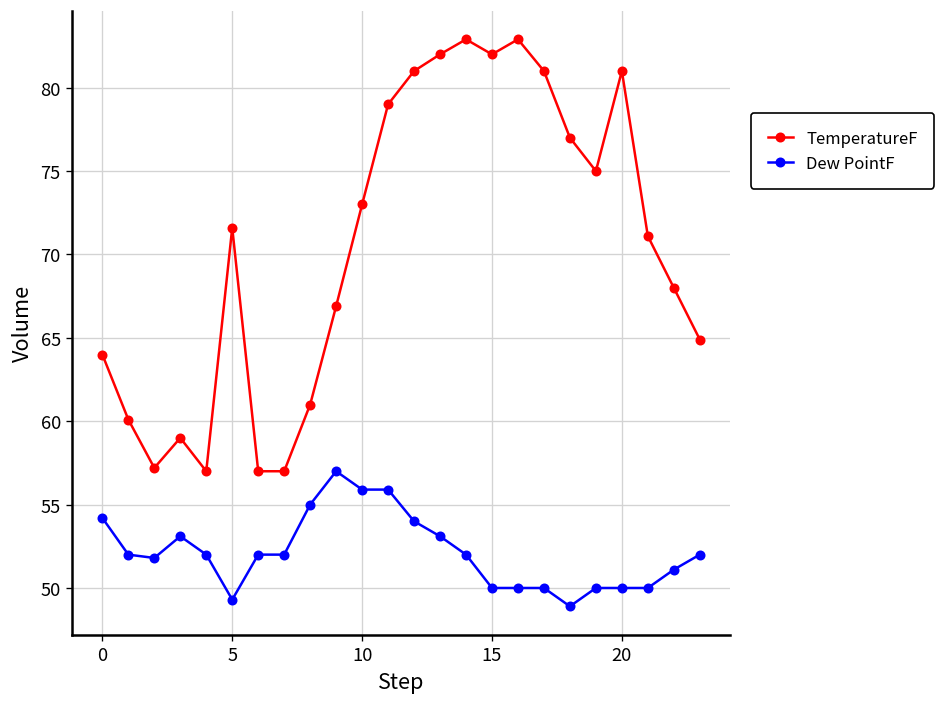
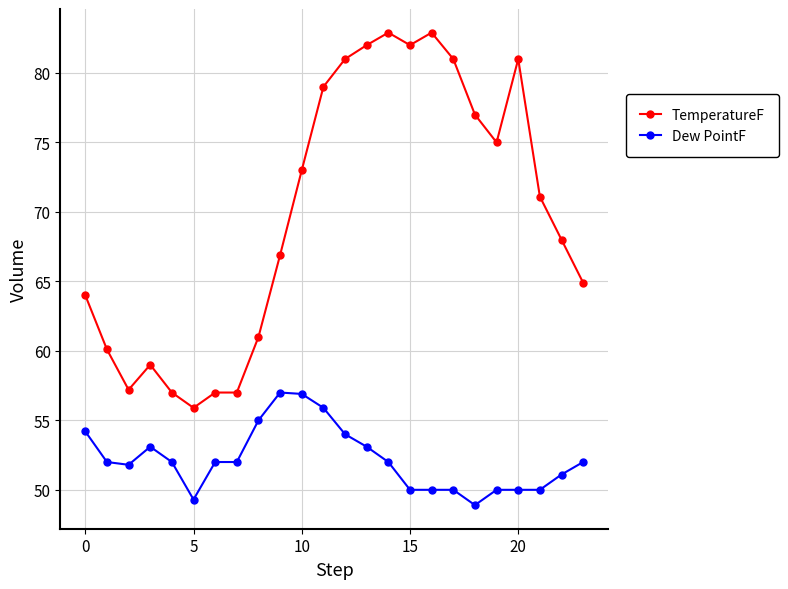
TemperatureF, 5: 71.6 -> 55.9
Dew PointF, 10: 55.9 -> 56.9
